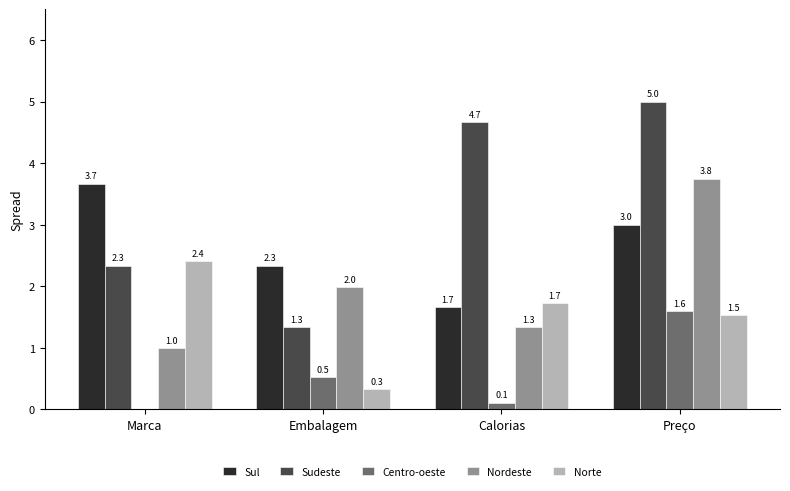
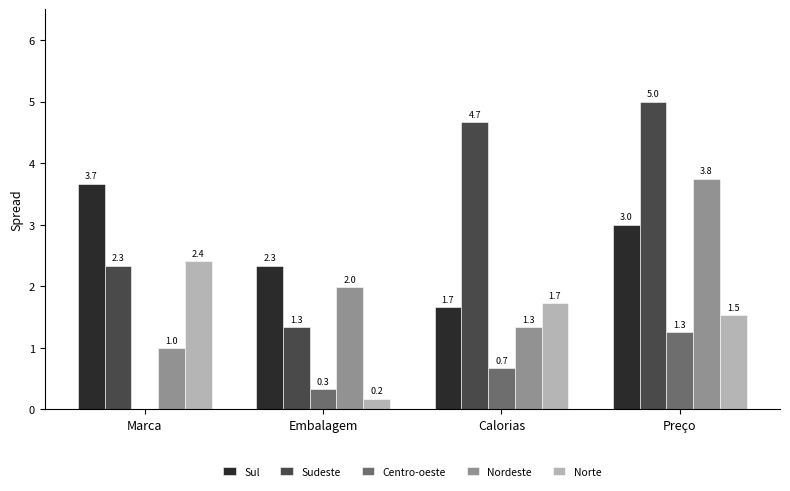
Centro-oeste, Embalagem: 0.5 -> 0.3
Norte, Embalagem: 0.3 -> 0.2
Centro-oeste, Calorias: 0.1 -> 0.7
Centro-oeste, Preço: 1.6 -> 1.3
